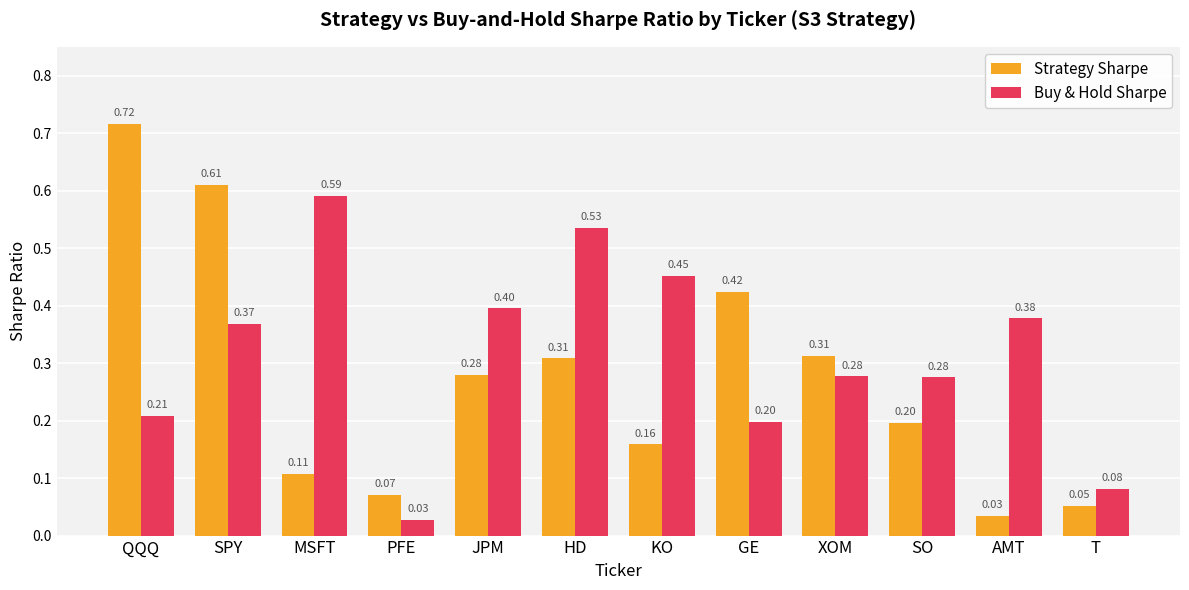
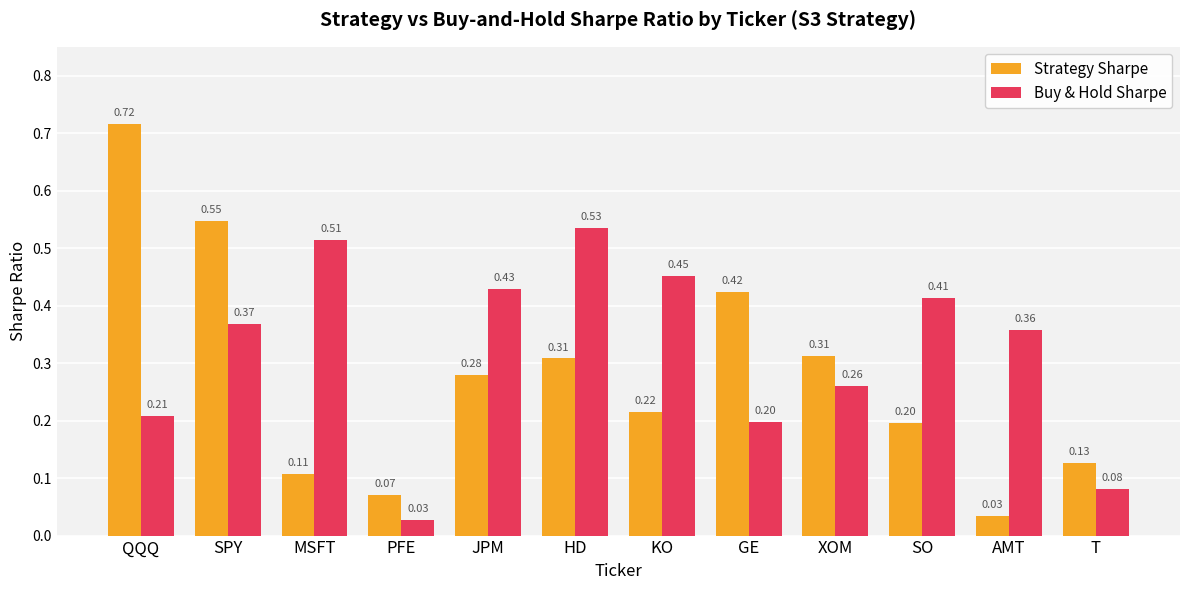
Strategy Sharpe, SPY: 0.61 -> 0.55
Buy & Hold Sharpe, MSFT: 0.59 -> 0.51
Buy & Hold Sharpe, JPM: 0.40 -> 0.43
Strategy Sharpe, KO: 0.16 -> 0.22
Buy & Hold Sharpe, XOM: 0.28 -> 0.26
Buy & Hold Sharpe, SO: 0.28 -> 0.41
Buy & Hold Sharpe, AMT: 0.38 -> 0.36
Strategy Sharpe, T: 0.05 -> 0.13
